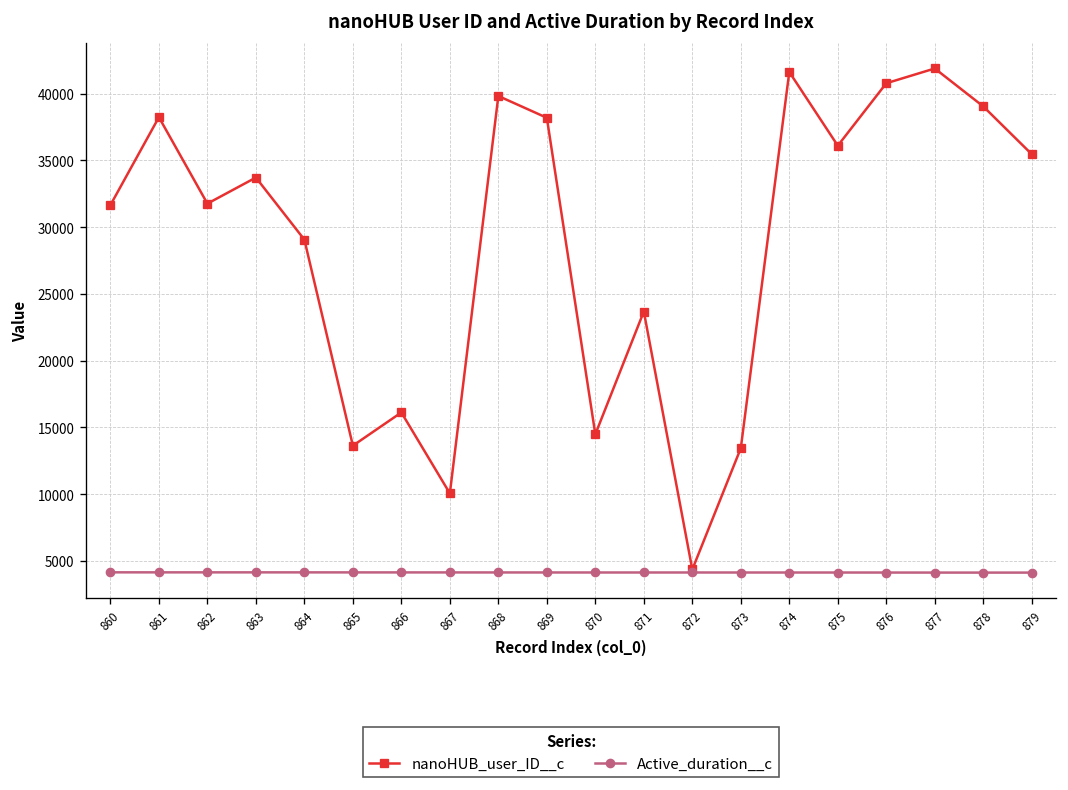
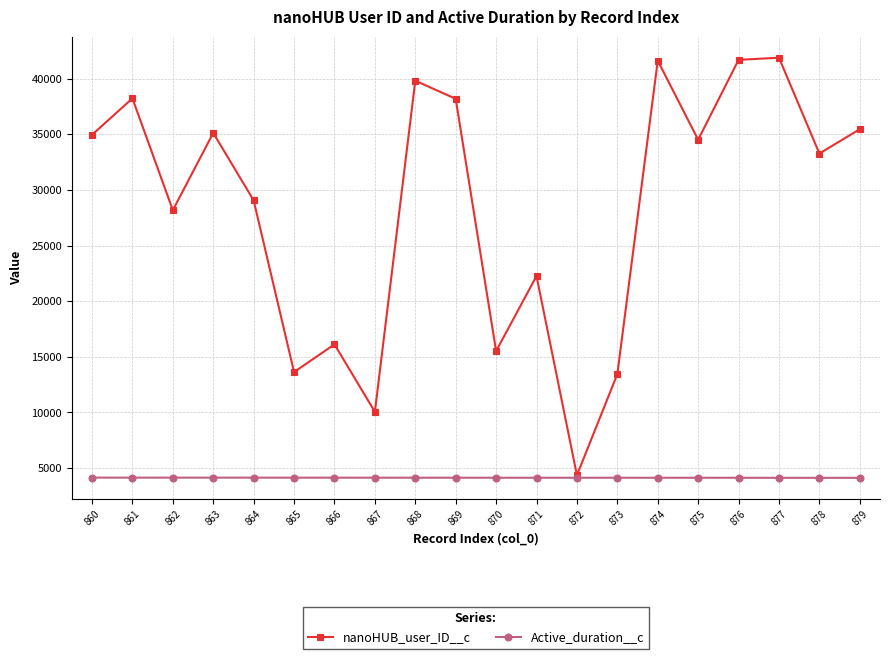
nanoHUB_user_ID__c, 860: 31600 -> 35000
nanoHUB_user_ID__c, 862: 31800 -> 28200
nanoHUB_user_ID__c, 863: 33700 -> 35100
nanoHUB_user_ID__c, 870: 14500 -> 15500
nanoHUB_user_ID__c, 871: 23700 -> 22300
nanoHUB_user_ID__c, 875: 36100 -> 34500
nanoHUB_user_ID__c, 876: 40800 -> 41700
nanoHUB_user_ID__c, 878: 39000 -> 33300
